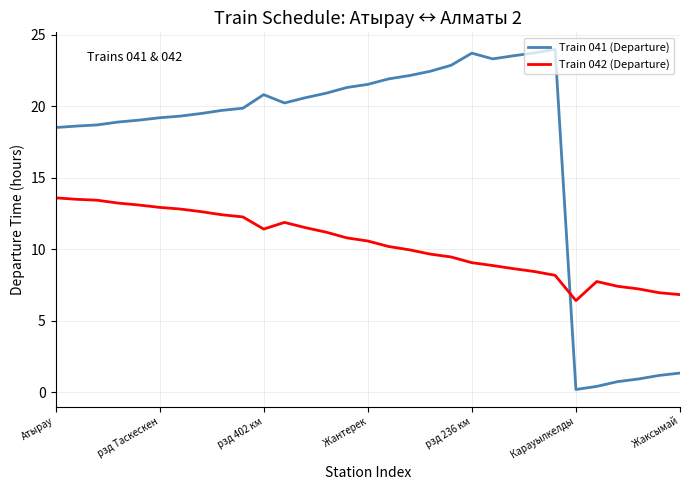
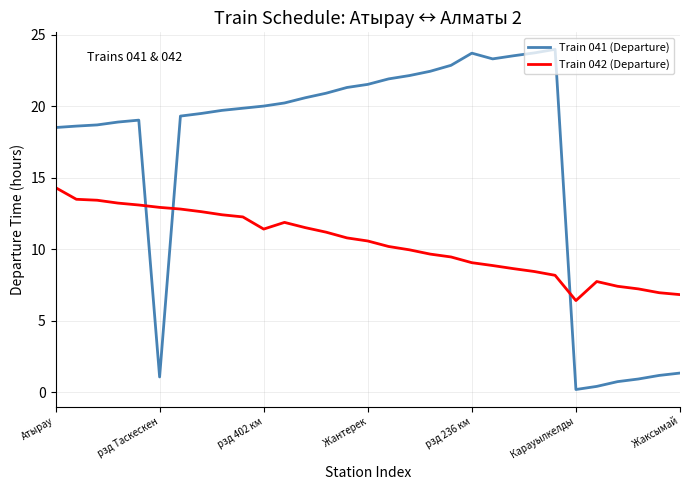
Train 042 (Departure), Атырау: 13.6 -> 14.3
Train 041 (Departure), рзд Таскескен: 19.2 -> 1.1
Train 041 (Departure), рзд 402 км: 20.8 -> 20.0
